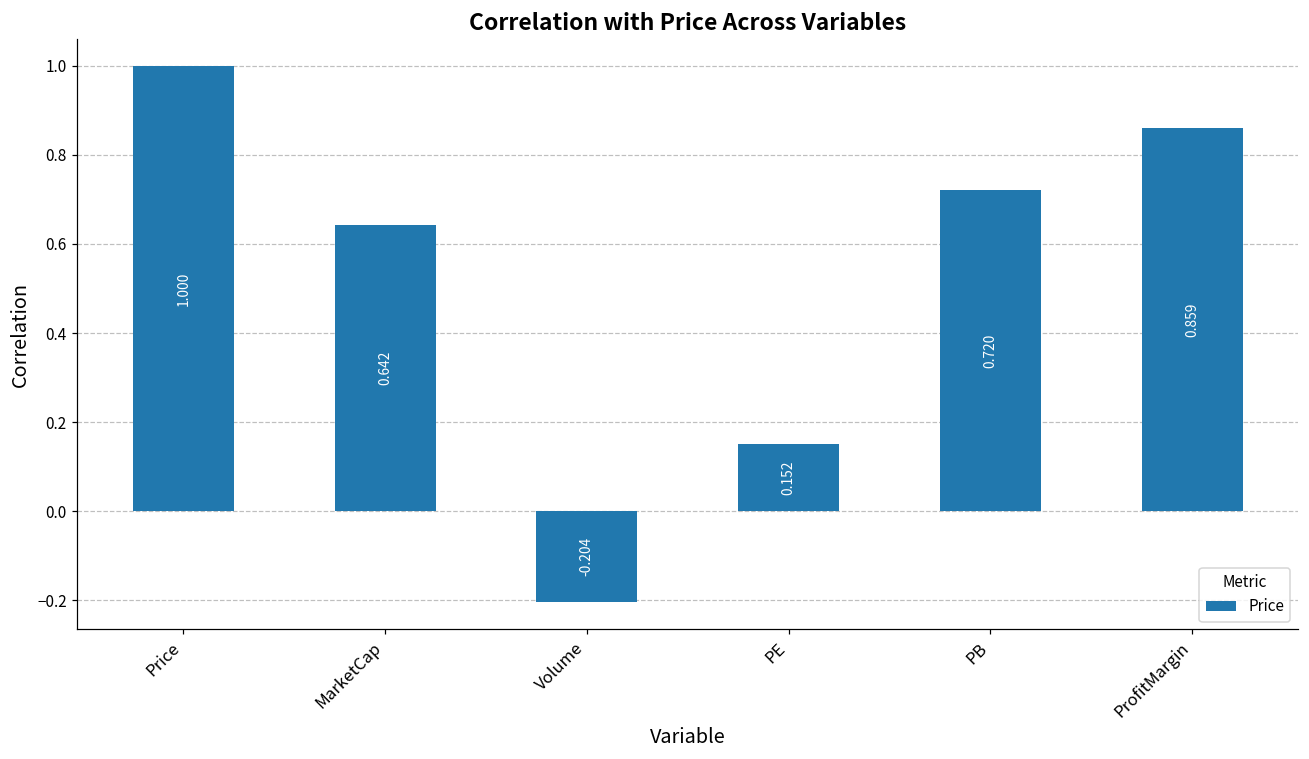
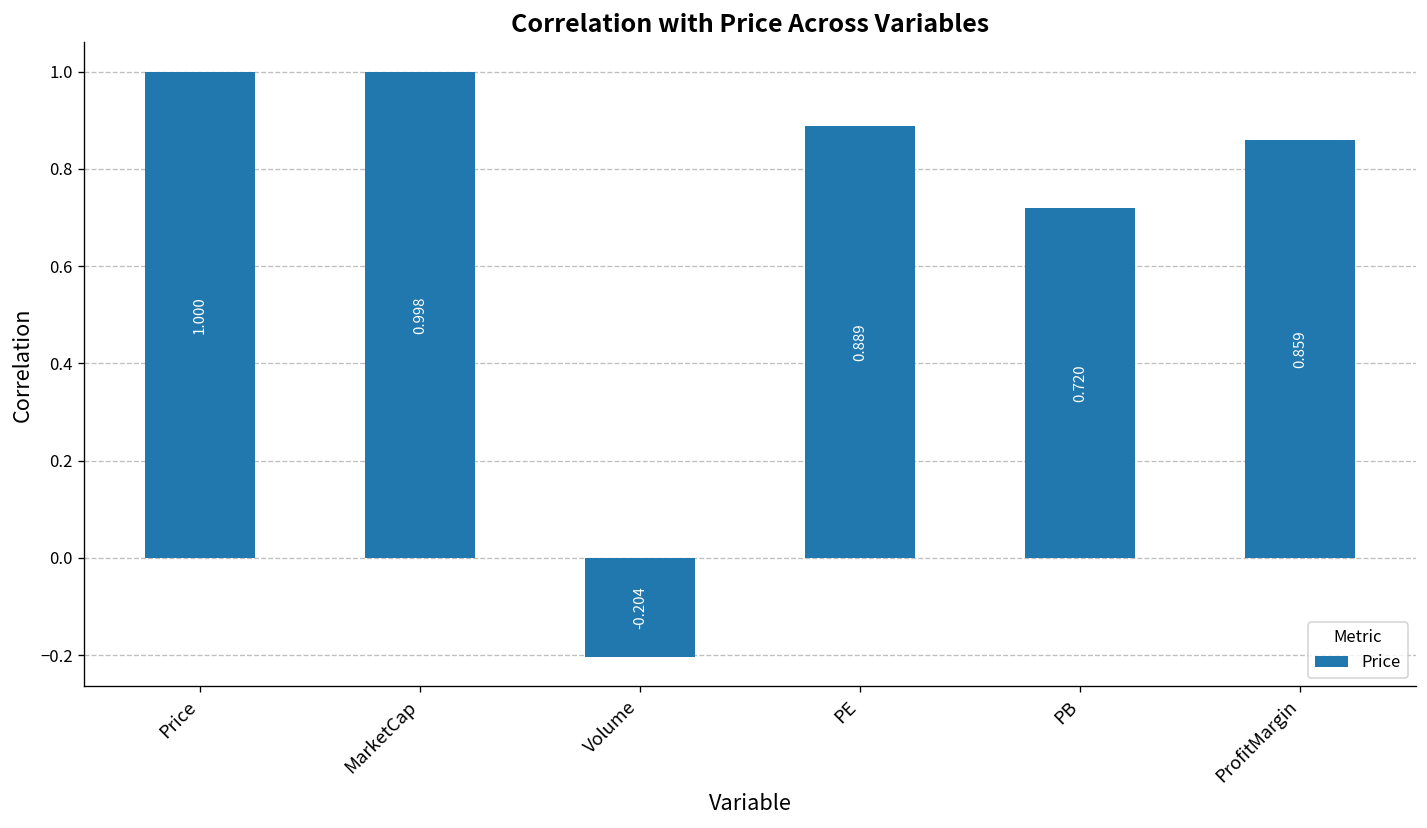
MarketCap: 0.642 -> 0.998
PE: 0.152 -> 0.889
